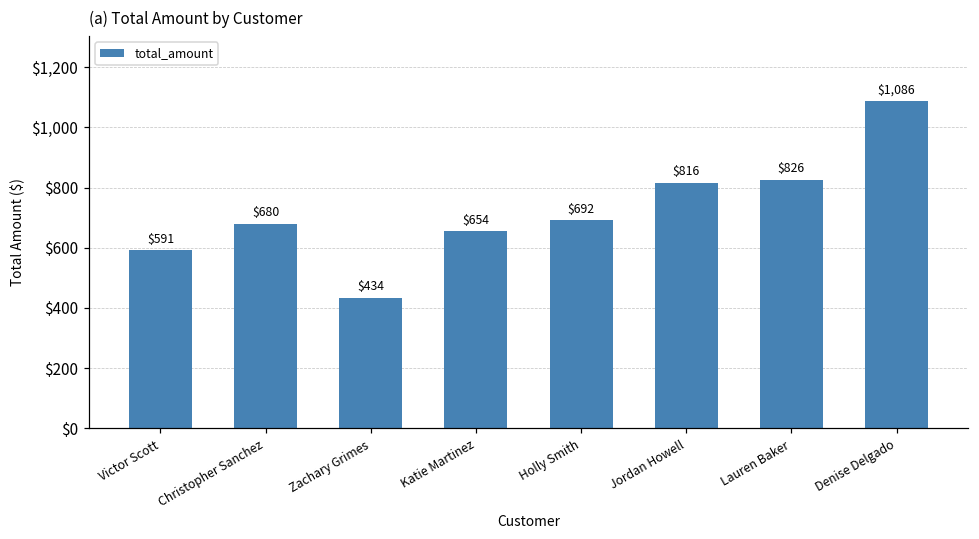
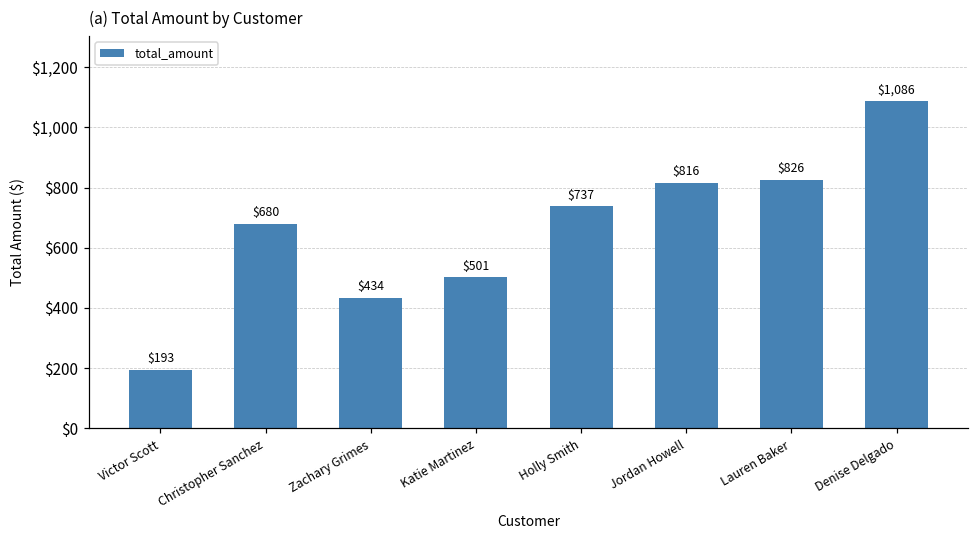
Victor Scott: $591 -> $193
Katie Martinez: $654 -> $501
Holly Smith: $692 -> $737
